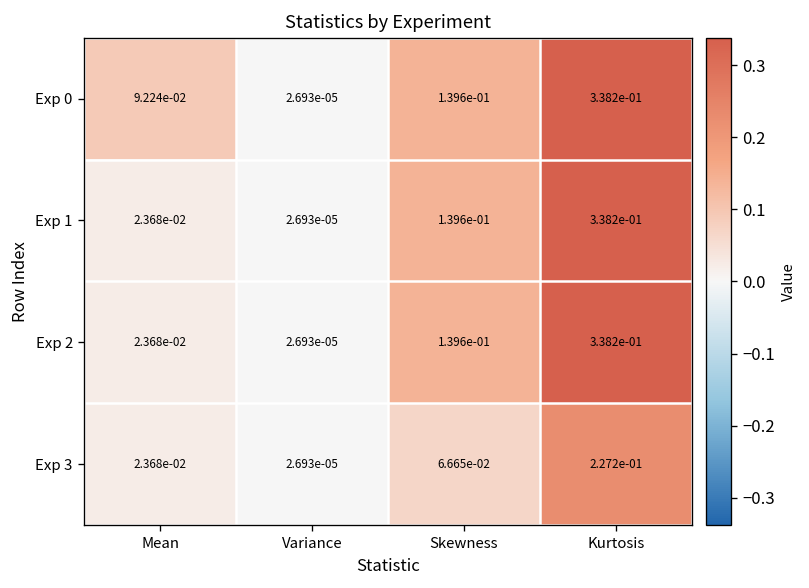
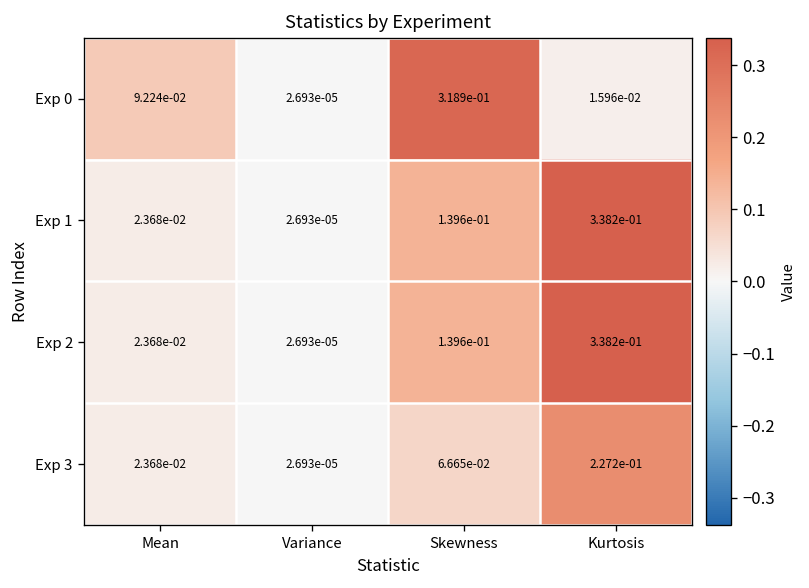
Exp 0, Skewness: 1.396e-01 -> 3.189e-01
Exp 0, Kurtosis: 3.382e-01 -> 1.596e-02
